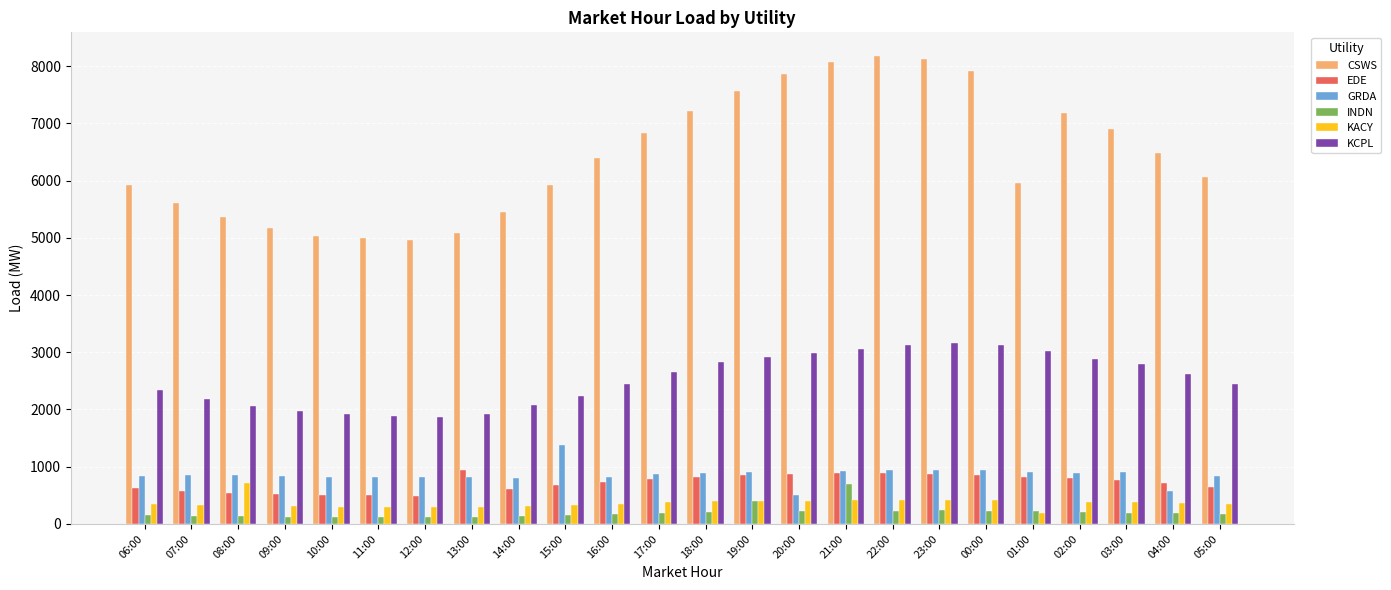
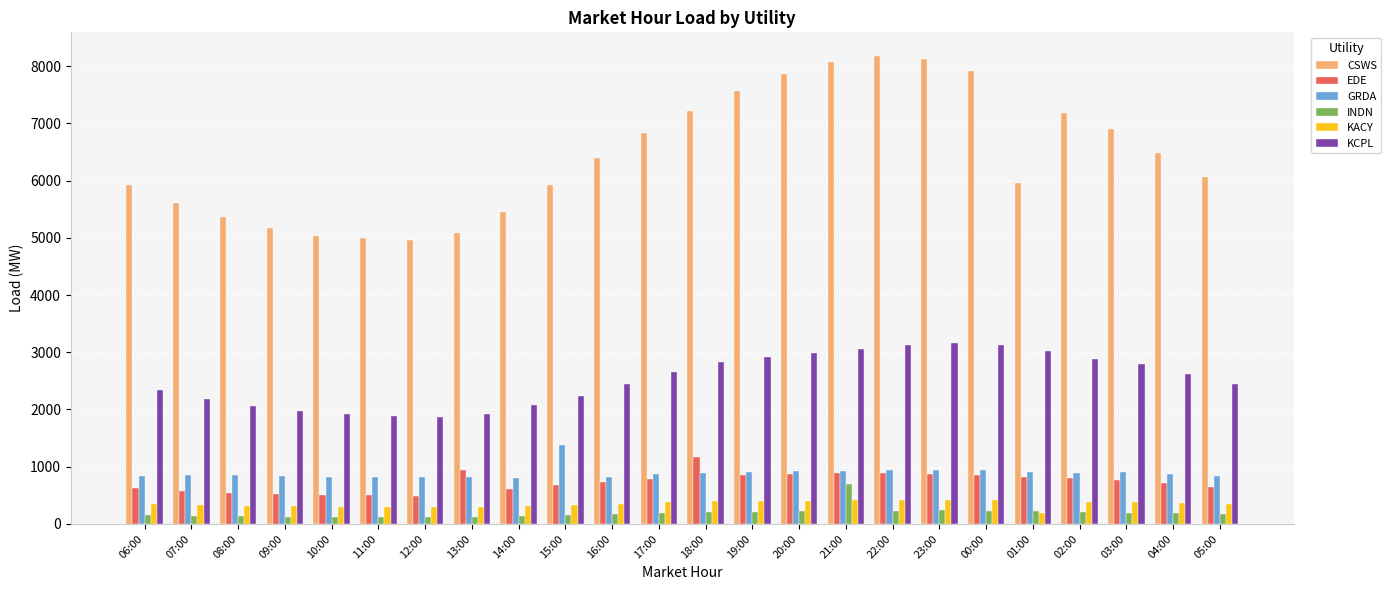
KACY, 08:00: 700 -> 300
EDE, 18:00: 800 -> 1200
INDN, 19:00: 400 -> 200
GRDA, 20:00: 500 -> 900
GRDA, 04:00: 600 -> 900
